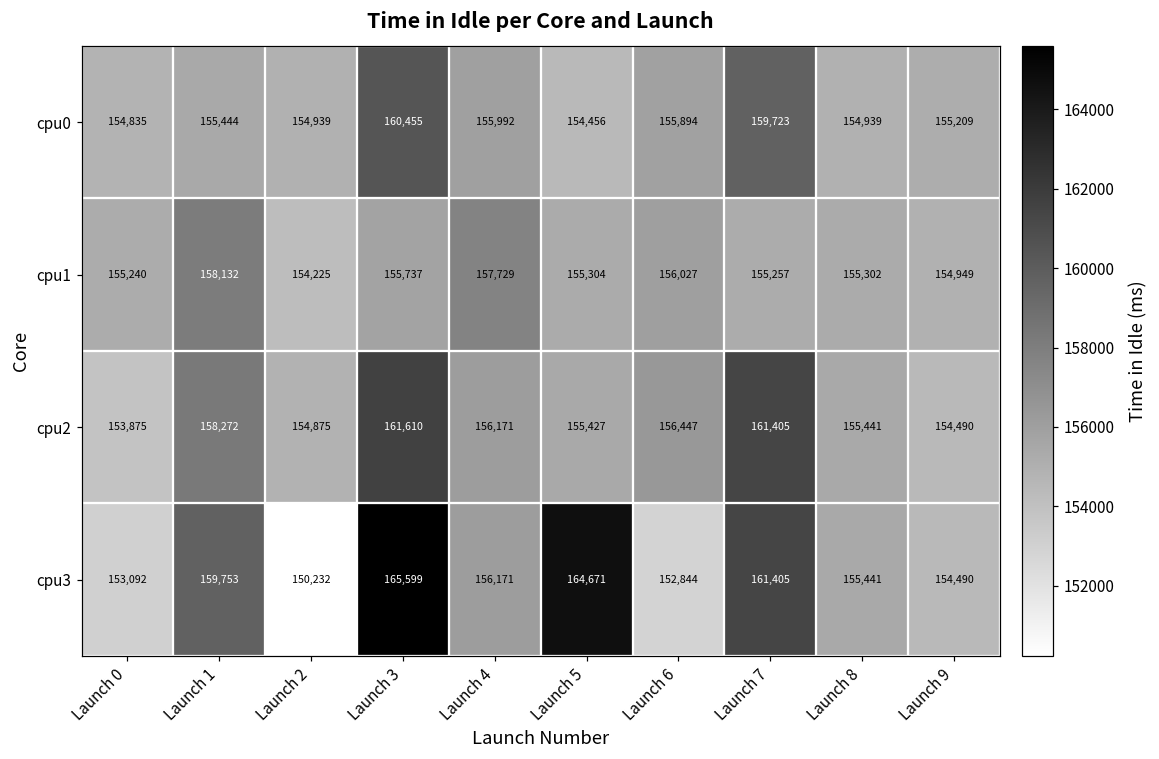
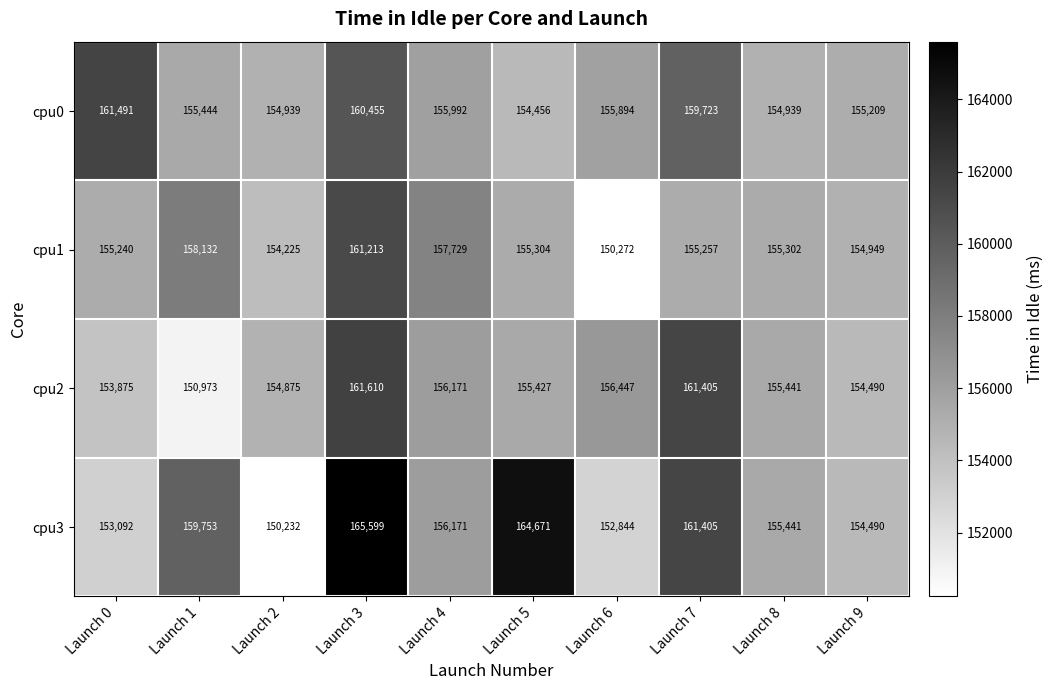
cpu0, Launch 0: 154,835 -> 161,491
cpu1, Launch 3: 155,737 -> 161,213
cpu1, Launch 6: 156,027 -> 150,272
cpu2, Launch 1: 158,272 -> 150,973
